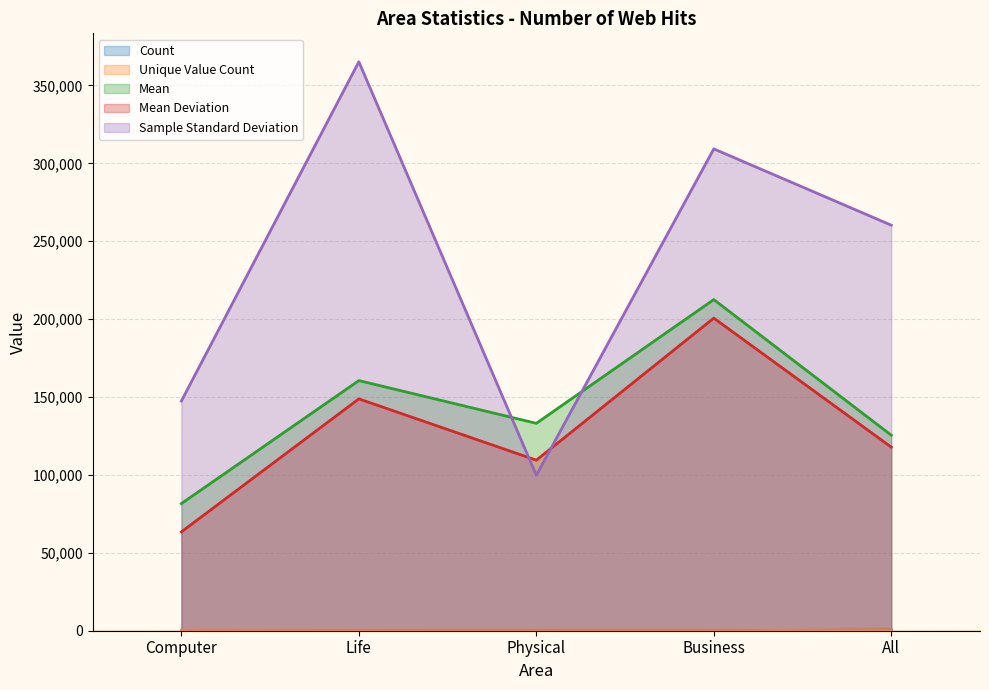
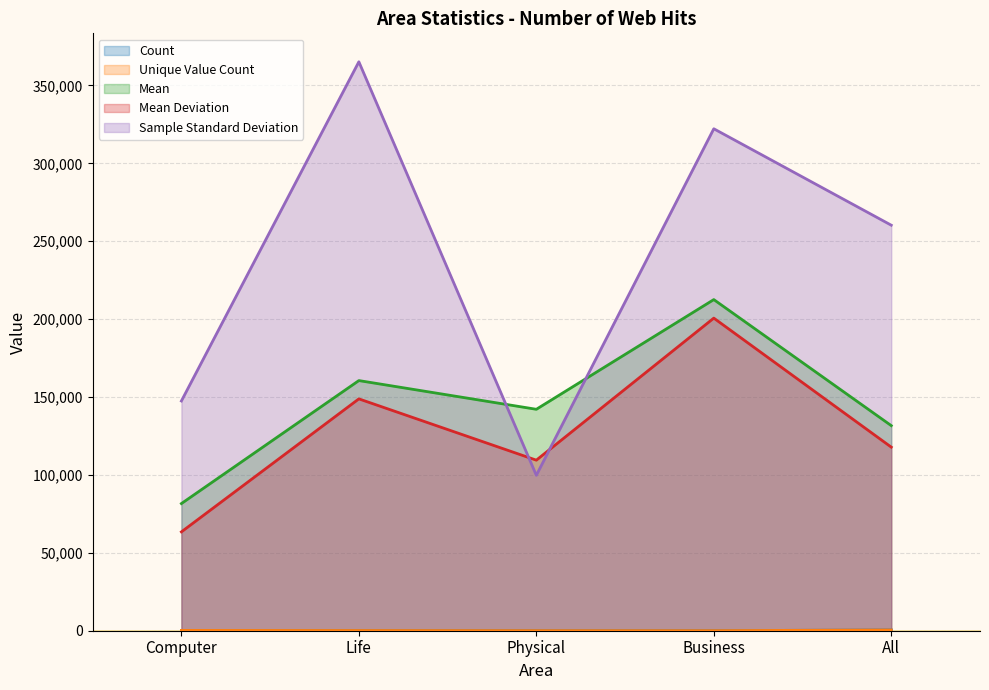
Mean, Physical: 133,000 -> 142,000
Sample Standard Deviation, Business: 309,000 -> 322,000
Mean, All: 125,000 -> 132,000
